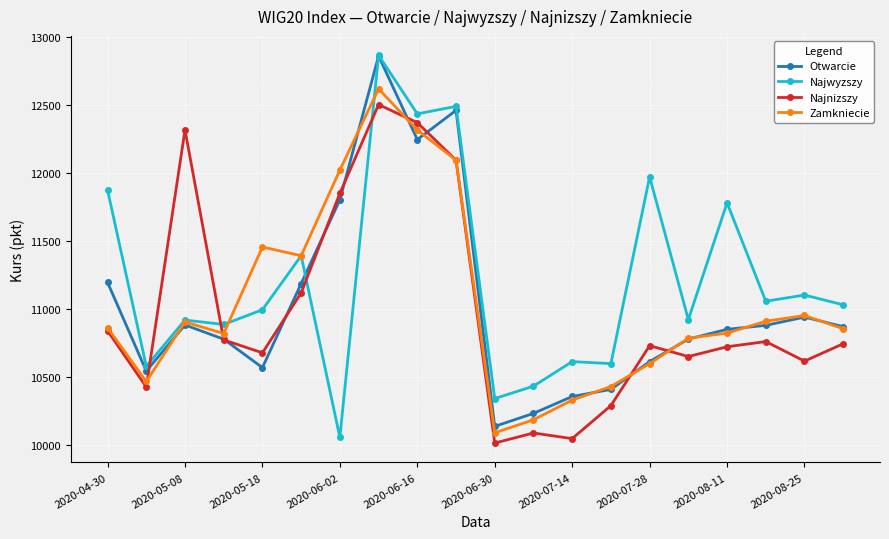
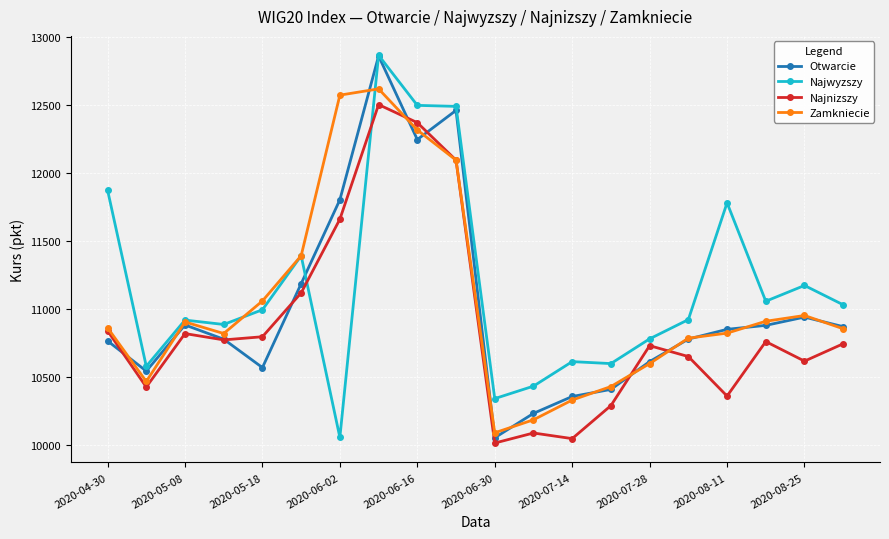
Otwarcie, 2020-04-30: 11200 -> 10770
Najnizszy, 2020-05-08: 12320 -> 10820
Najnizszy, 2020-05-18: 10680 -> 10800
Zamkniecie, 2020-05-18: 11460 -> 11060
Najnizszy, 2020-06-02: 11850 -> 11660
Zamkniecie, 2020-06-02: 12020 -> 12570
Najwyzszy, 2020-06-16: 12430 -> 12500
Otwarcie, 2020-06-30: 10140 -> 10050
Najwyzszy, 2020-07-28: 11970 -> 10780
Najnizszy, 2020-08-11: 10720 -> 10360
Najwyzszy, 2020-08-25: 11100 -> 11170
